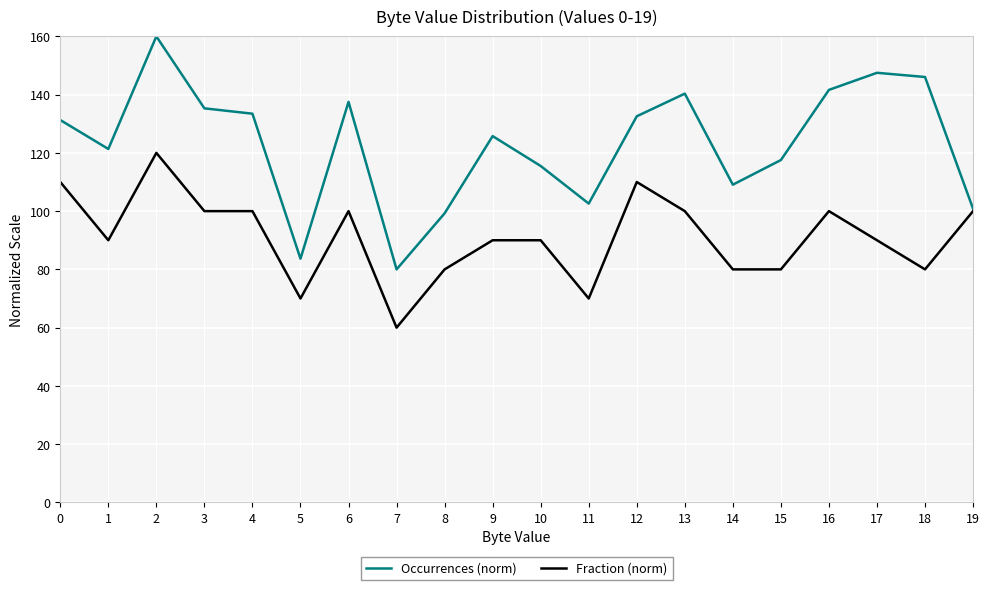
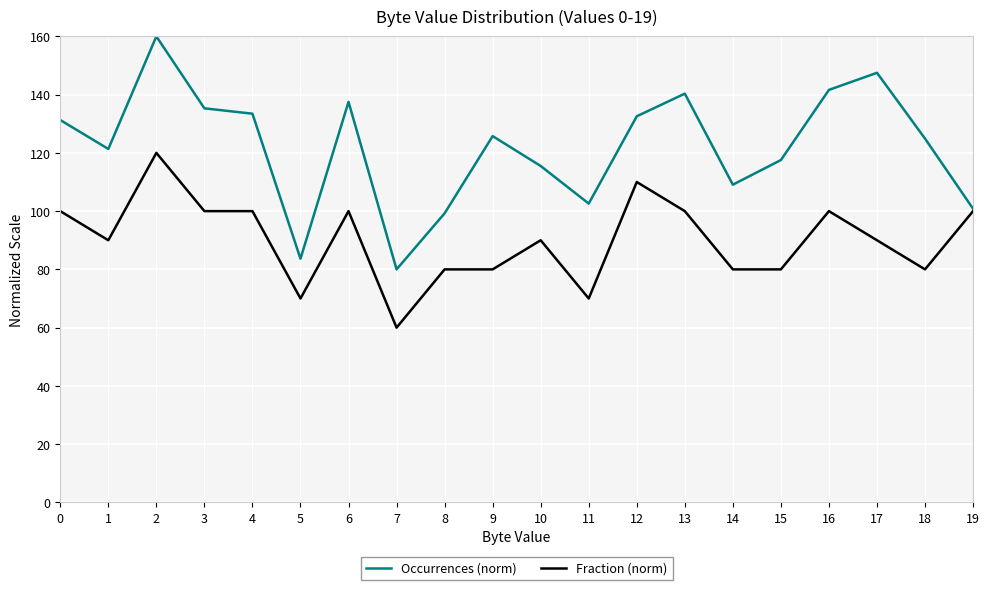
Fraction (norm), 0: 110 -> 100
Fraction (norm), 9: 90 -> 80
Occurrences (norm), 18: 146 -> 125
